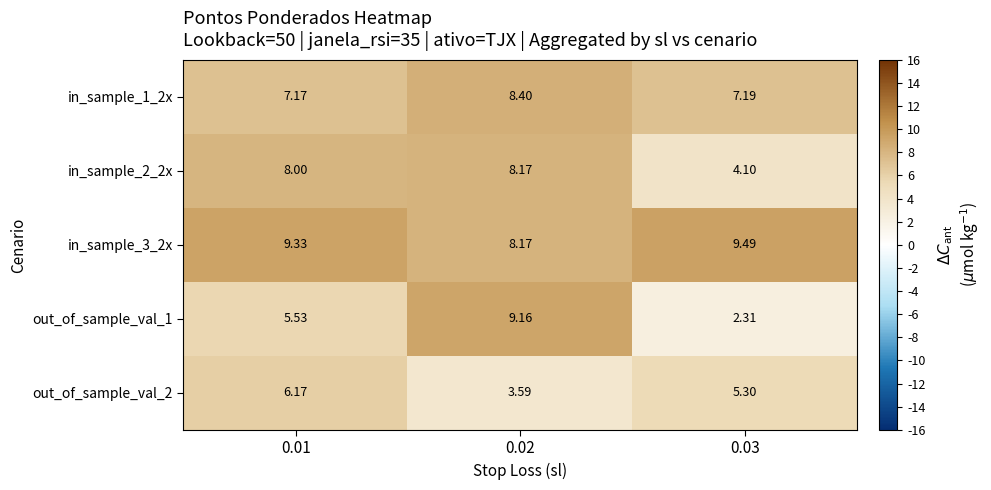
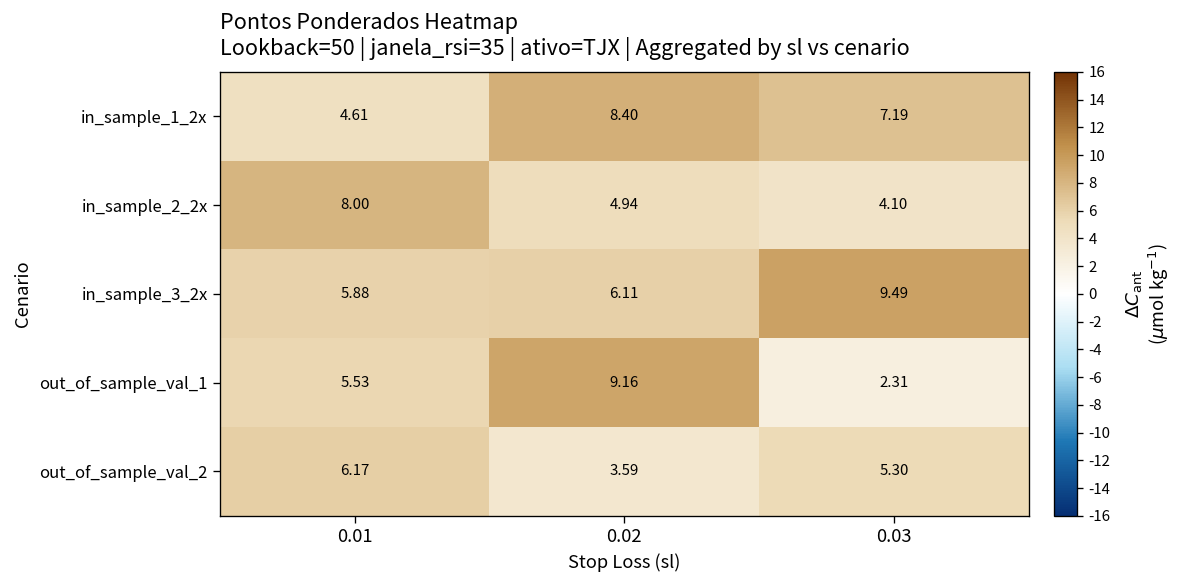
in_sample_1_2x, 0.01: 7.17 -> 4.61
in_sample_2_2x, 0.02: 8.17 -> 4.94
in_sample_3_2x, 0.01: 9.33 -> 5.88
in_sample_3_2x, 0.02: 8.17 -> 6.11
